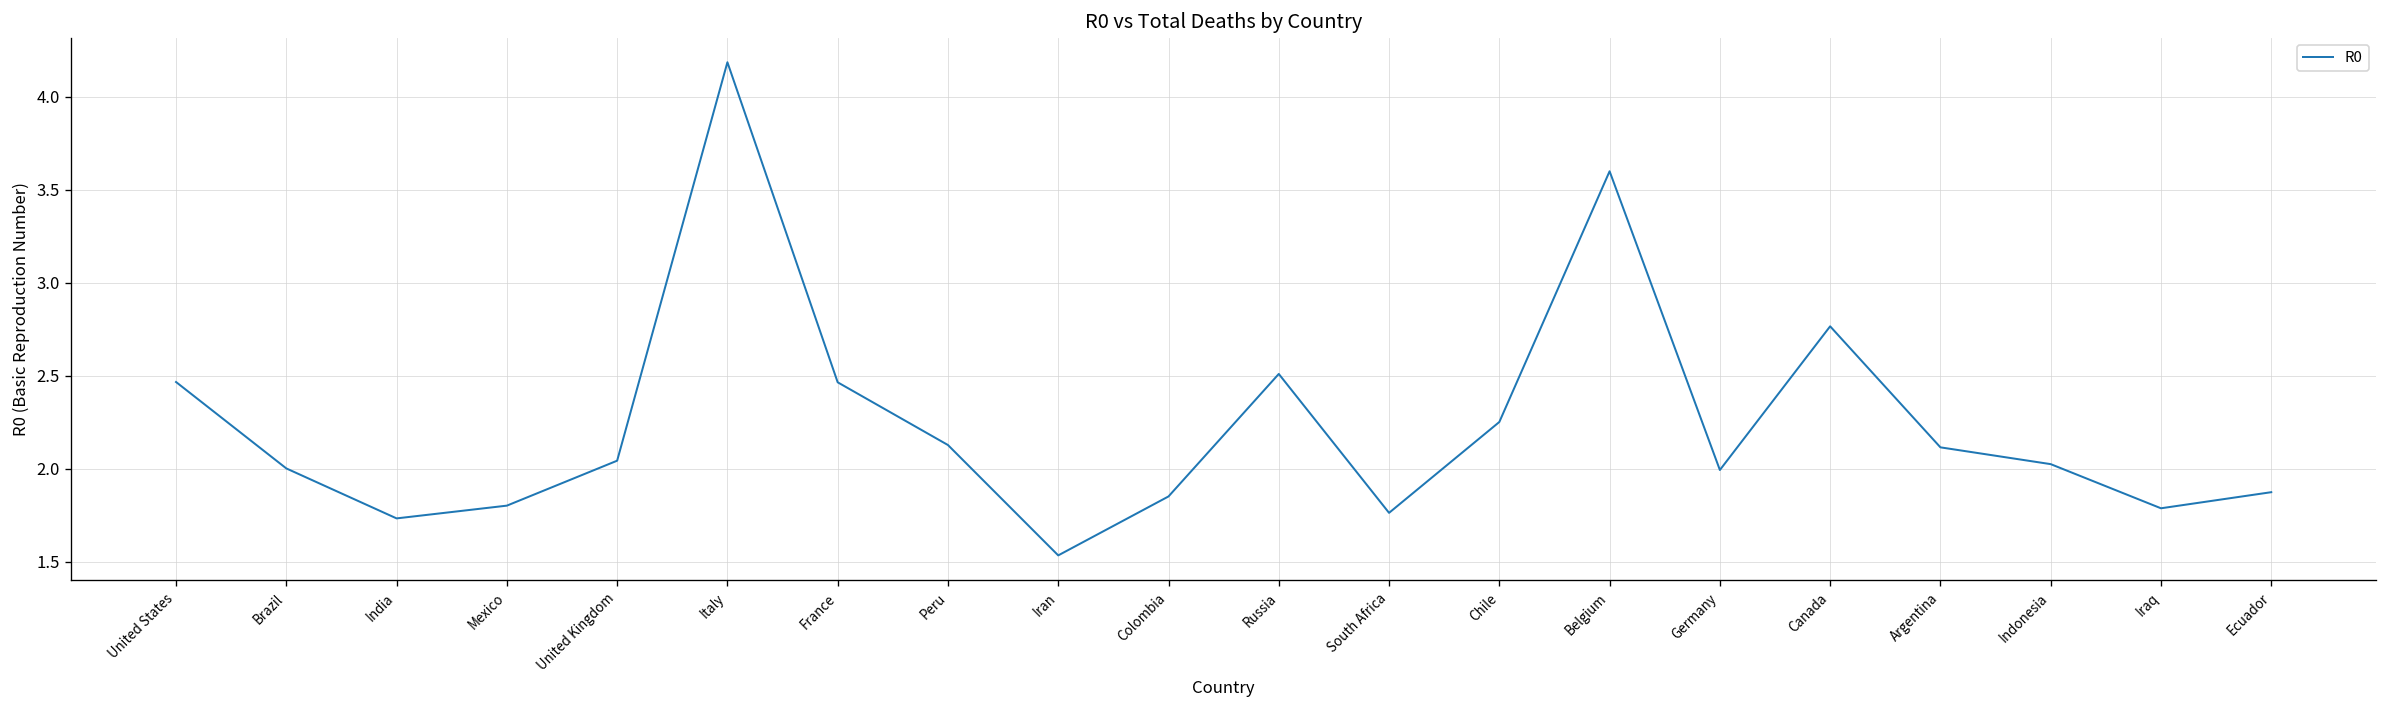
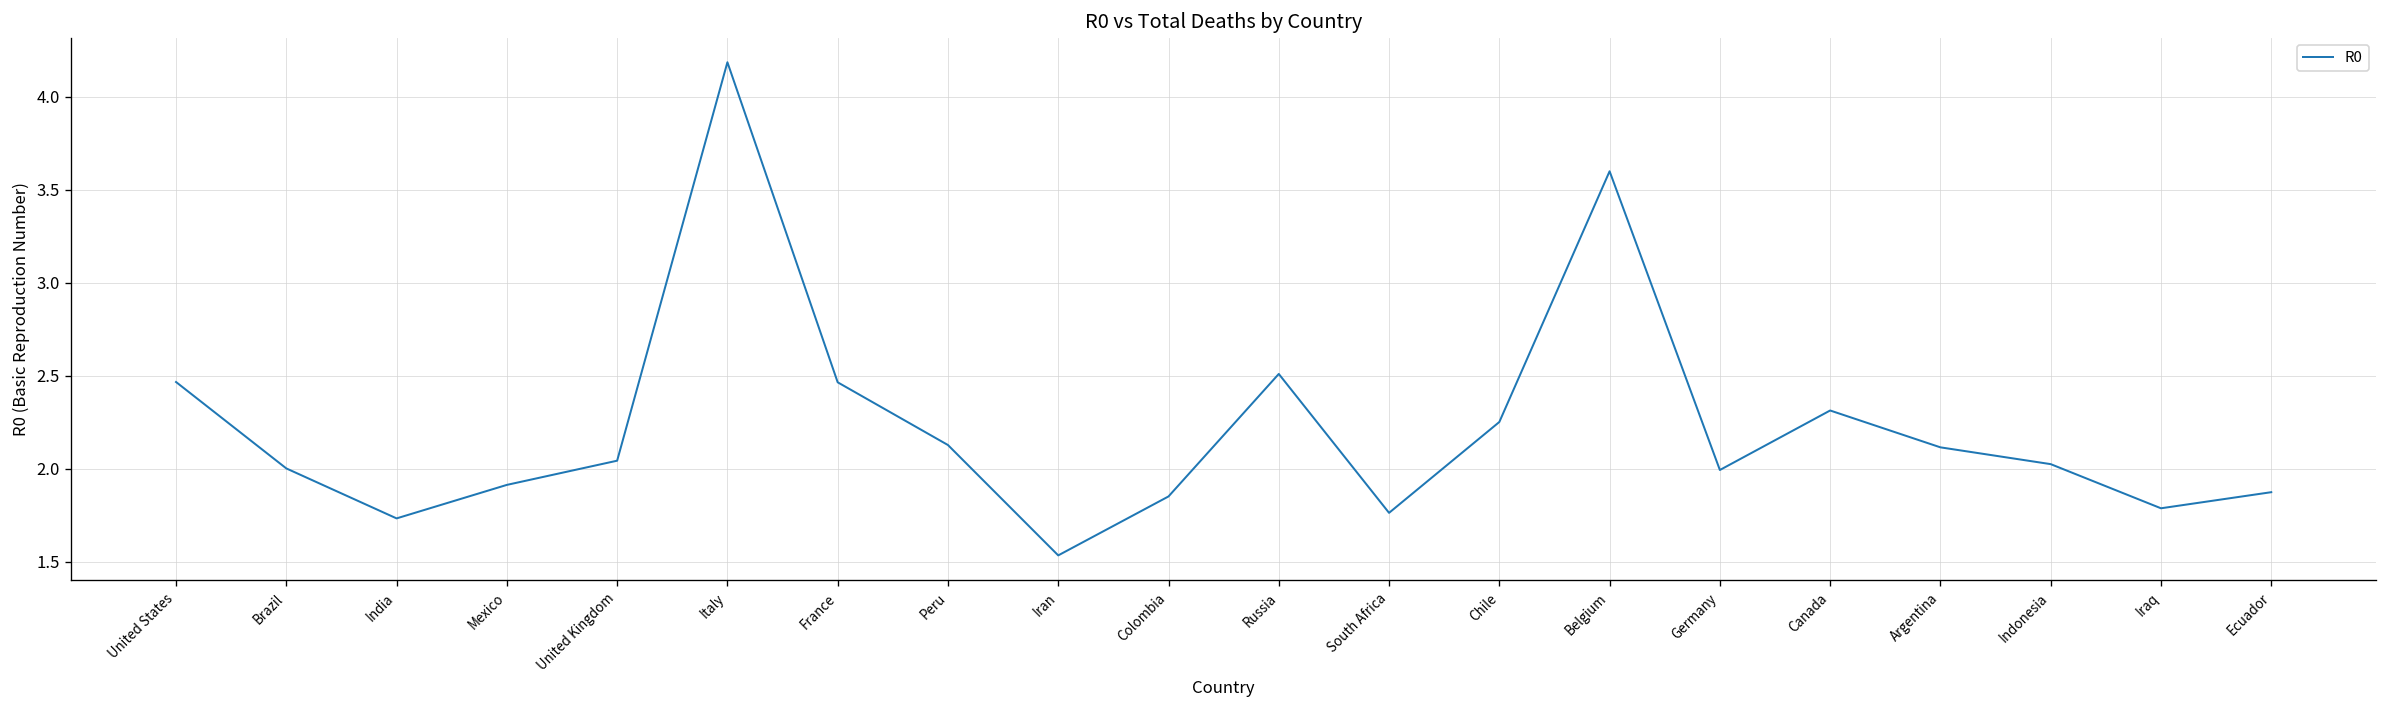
Mexico: 1.80 -> 1.91
Canada: 2.76 -> 2.31
